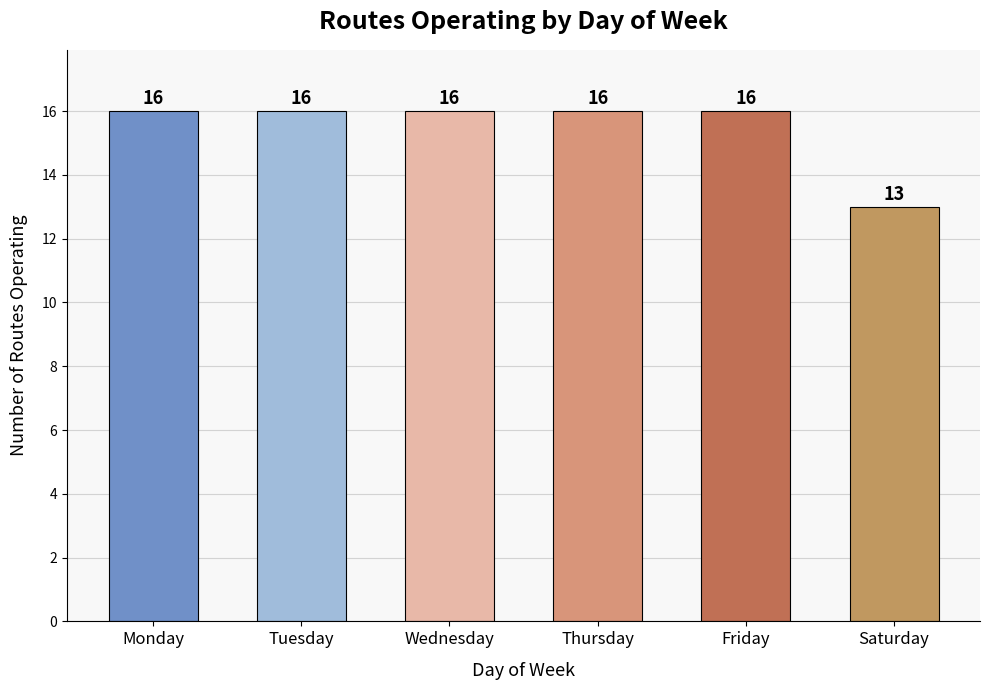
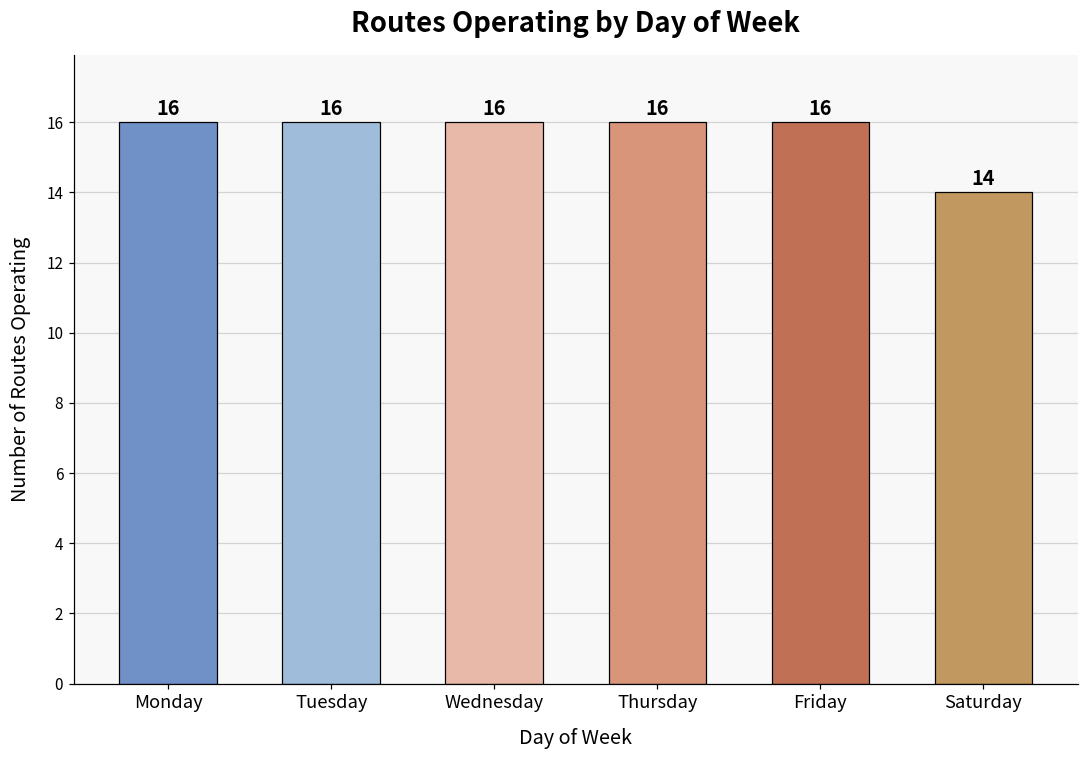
Saturday: 13 -> 14
